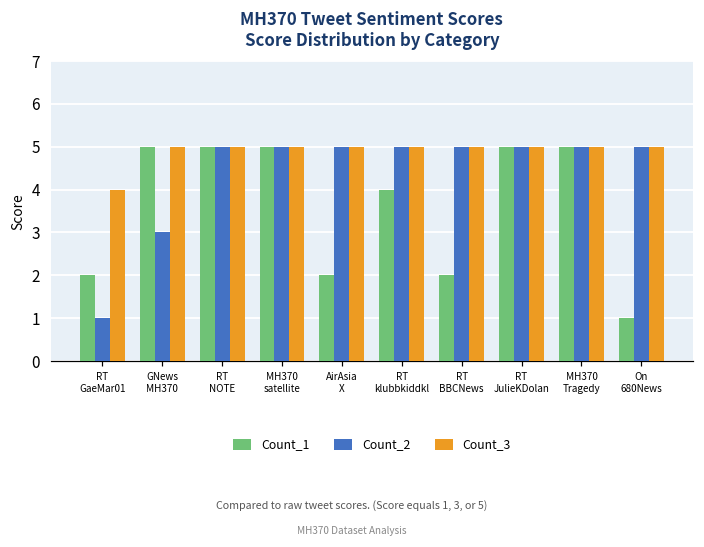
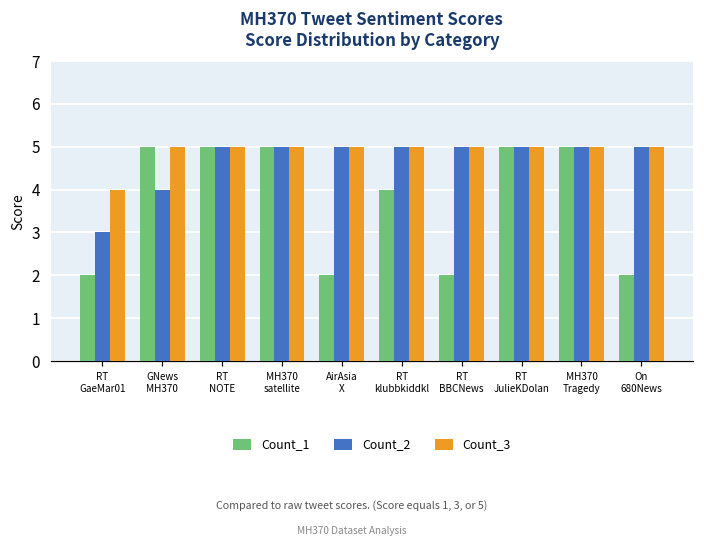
Count_2, RT GaeMar01: 1 -> 3
Count_2, GNews MH370: 3 -> 4
Count_1, On 680News: 1 -> 2
